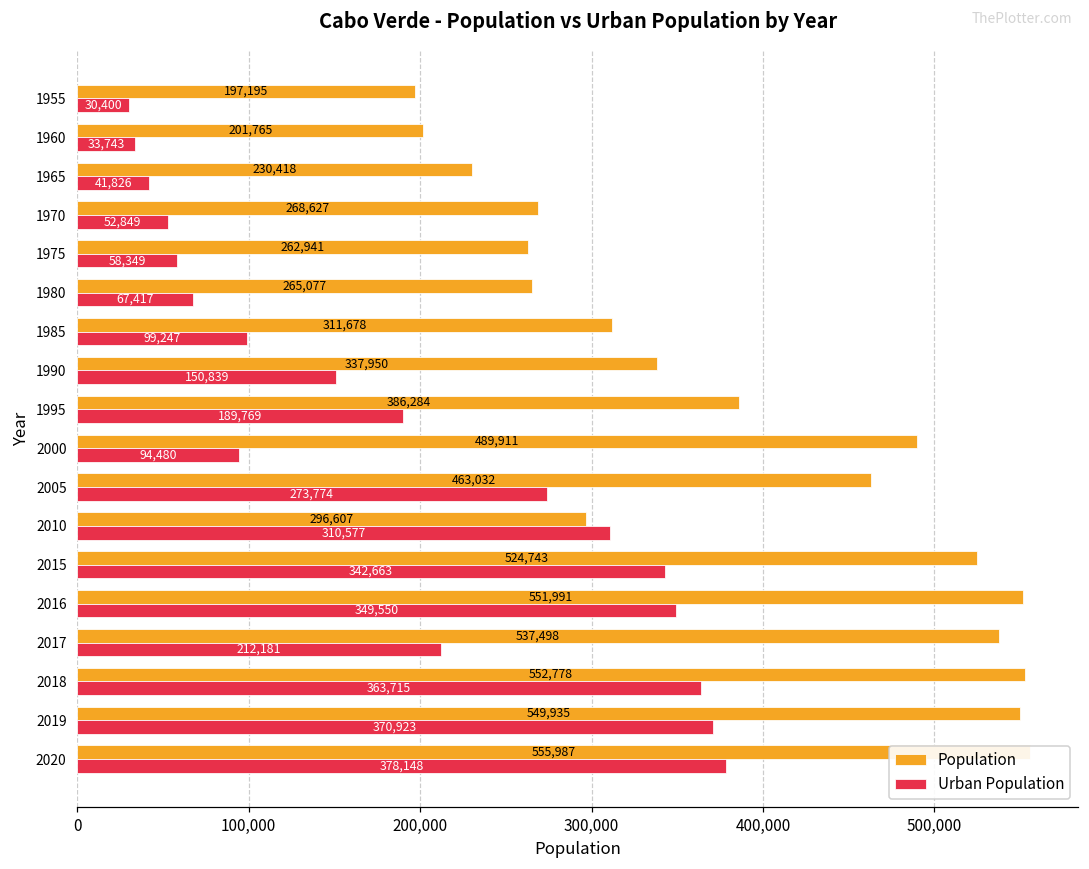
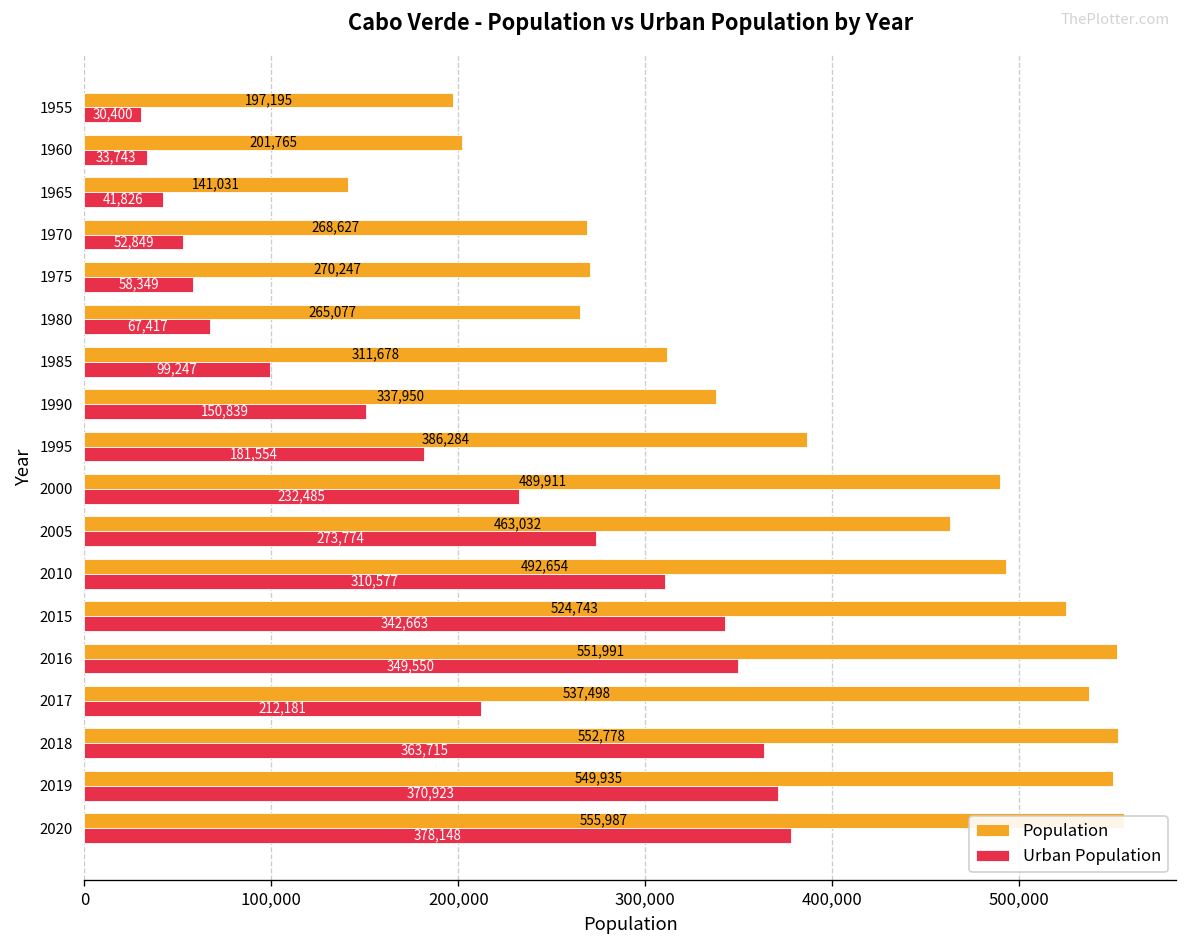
Population, 1965: 230,418 -> 141,031
Population, 1975: 262,941 -> 270,247
Urban Population, 1995: 189,769 -> 181,554
Urban Population, 2000: 94,480 -> 232,485
Population, 2010: 296,607 -> 492,654
